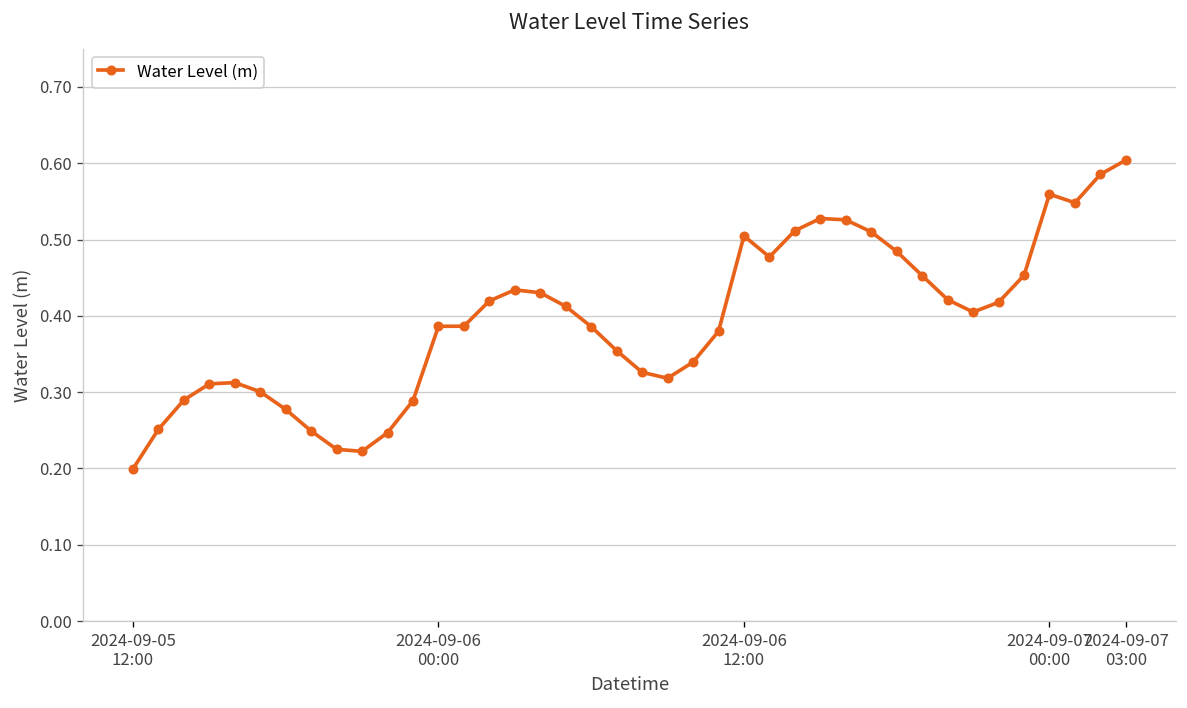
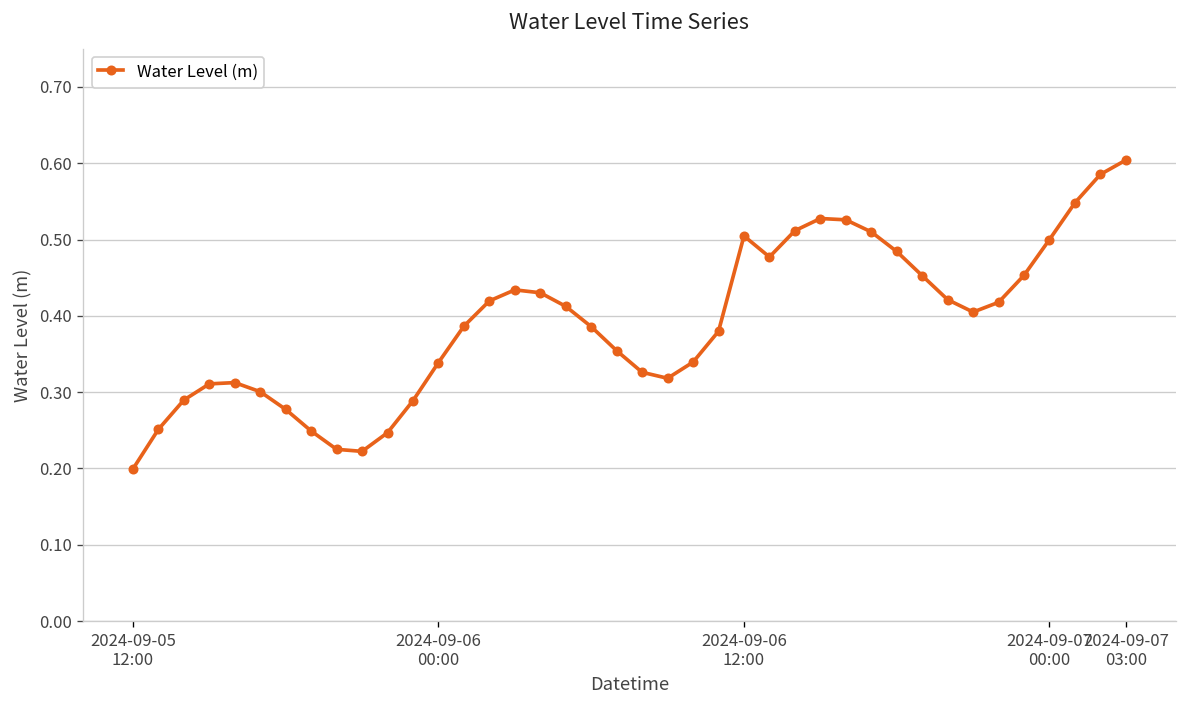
2024-09-06 00:00: 0.39 -> 0.34
2024-09-07 00:00: 0.56 -> 0.50
